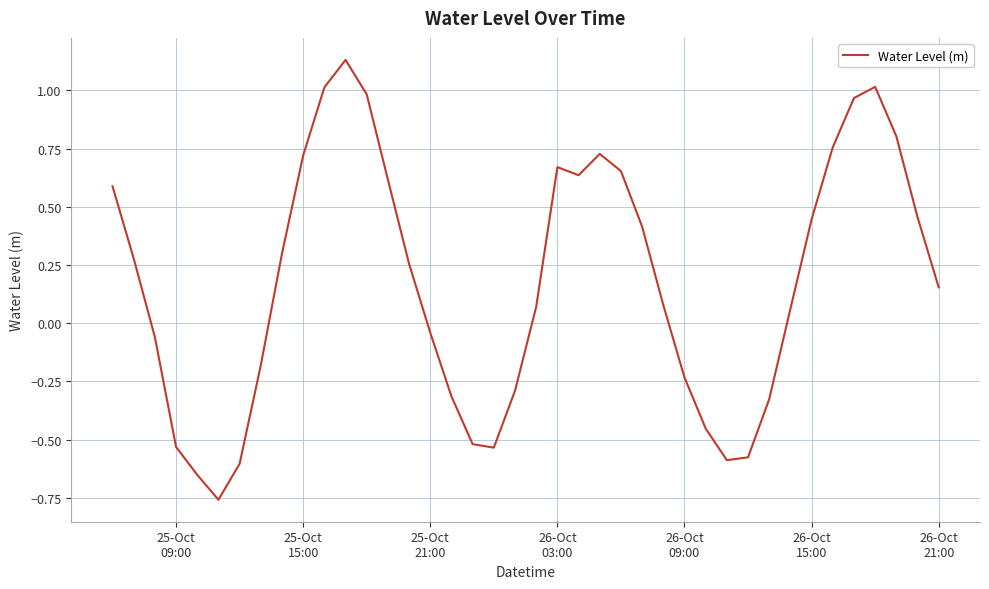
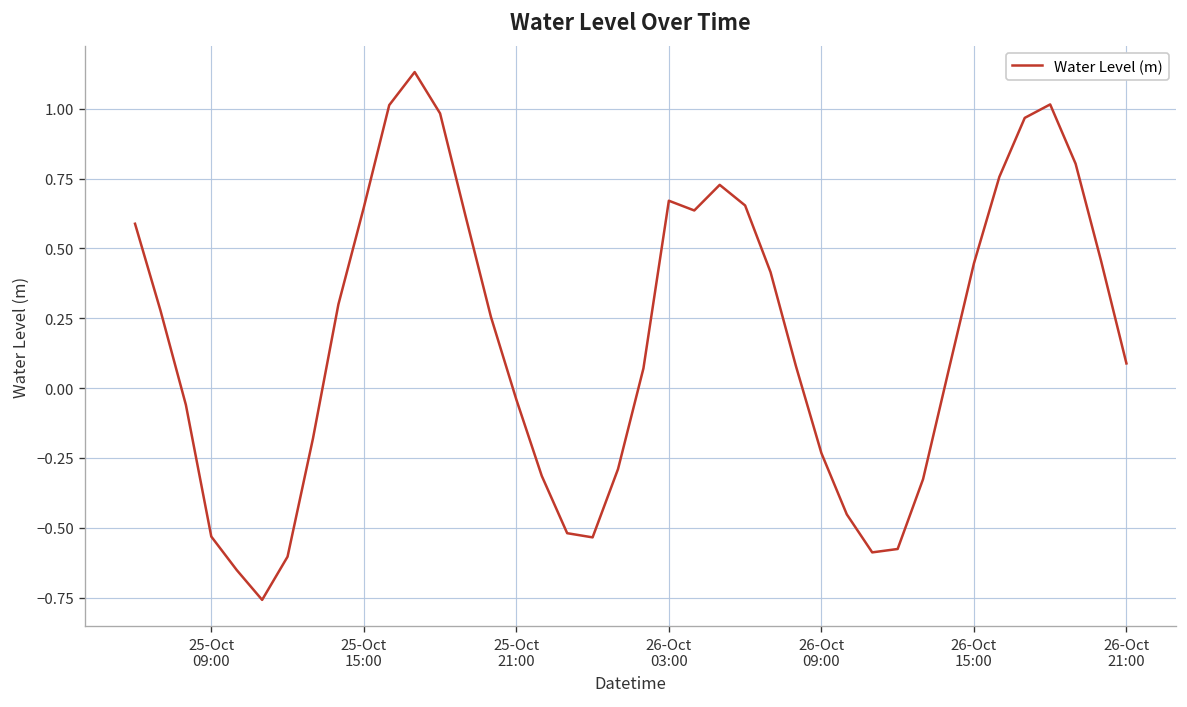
25-Oct 15:00: 0.72 -> 0.65
26-Oct 21:00: 0.15 -> 0.09
